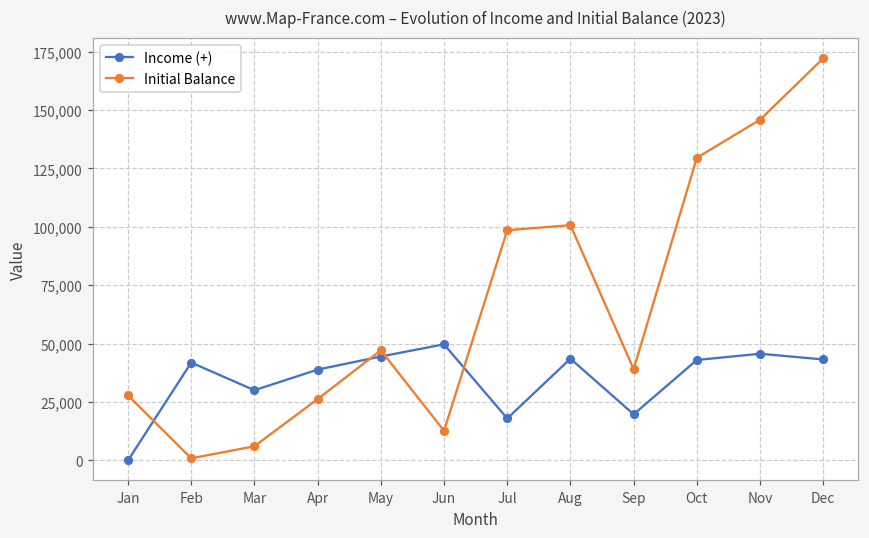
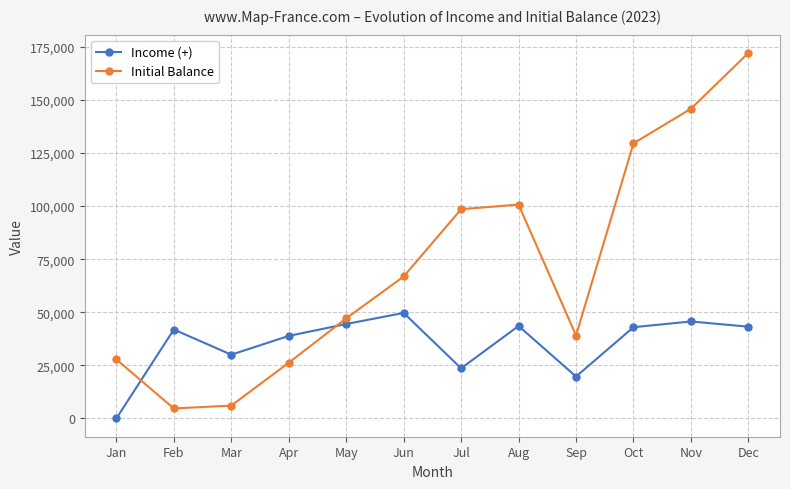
Initial Balance, Feb: 1,000 -> 5,000
Initial Balance, Jun: 13,000 -> 67,000
Income (+), Jul: 18,000 -> 24,000
